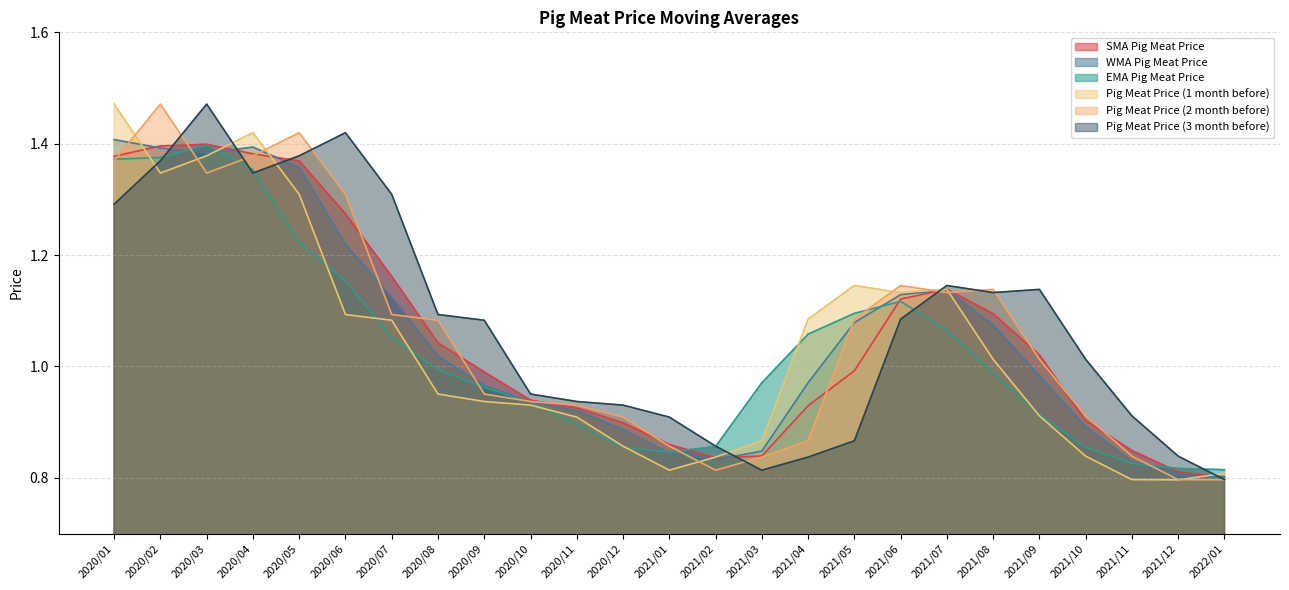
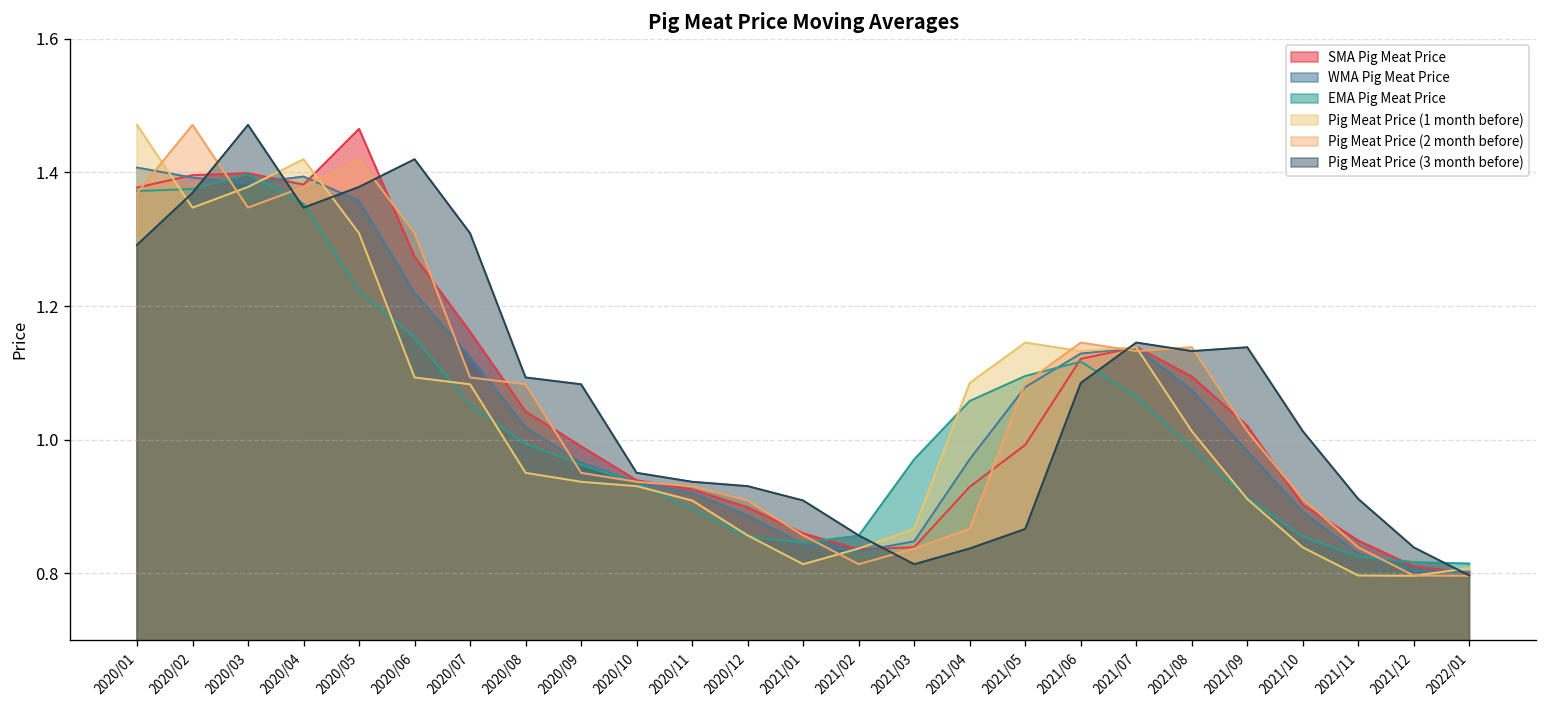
SMA Pig Meat Price, 2020/05: 1.37 -> 1.47
